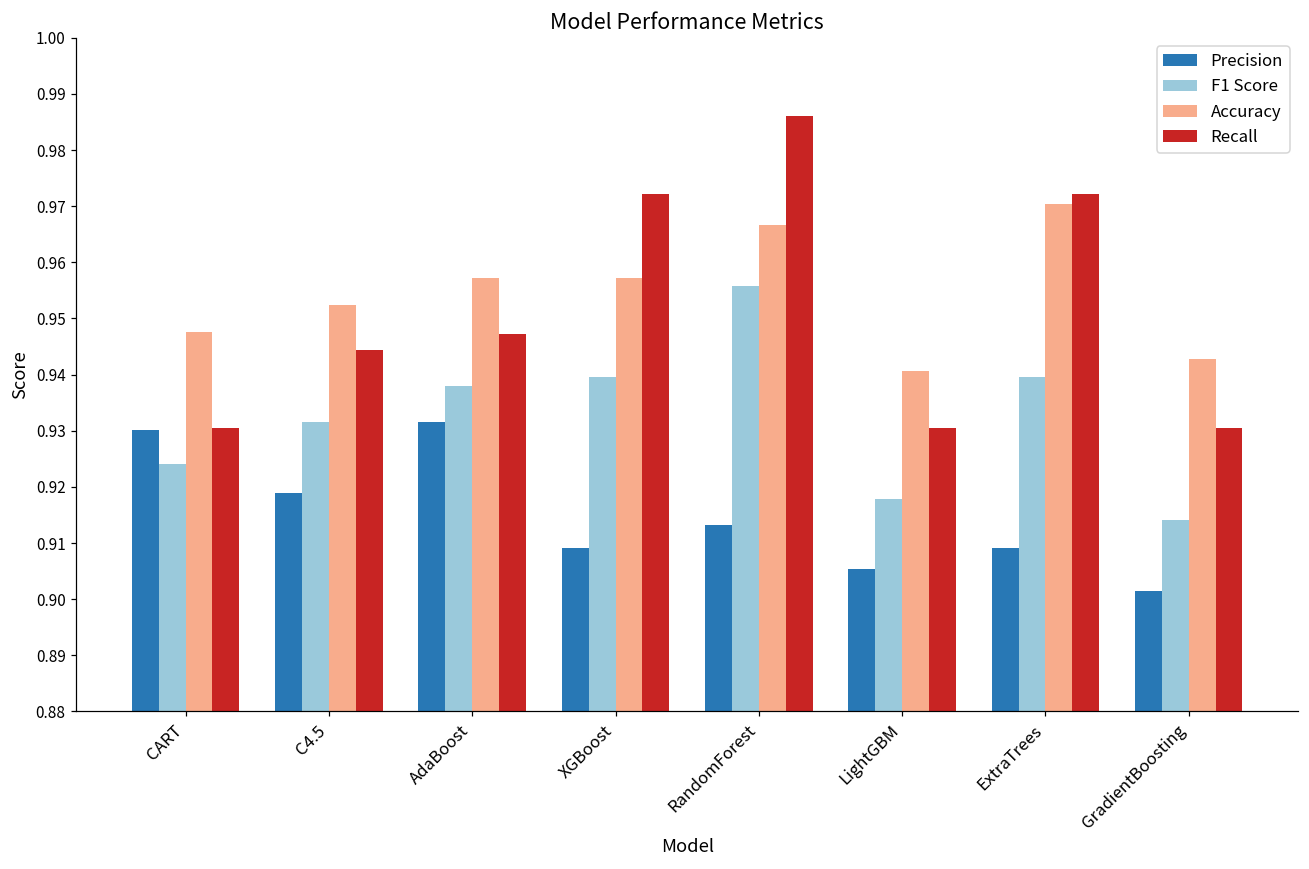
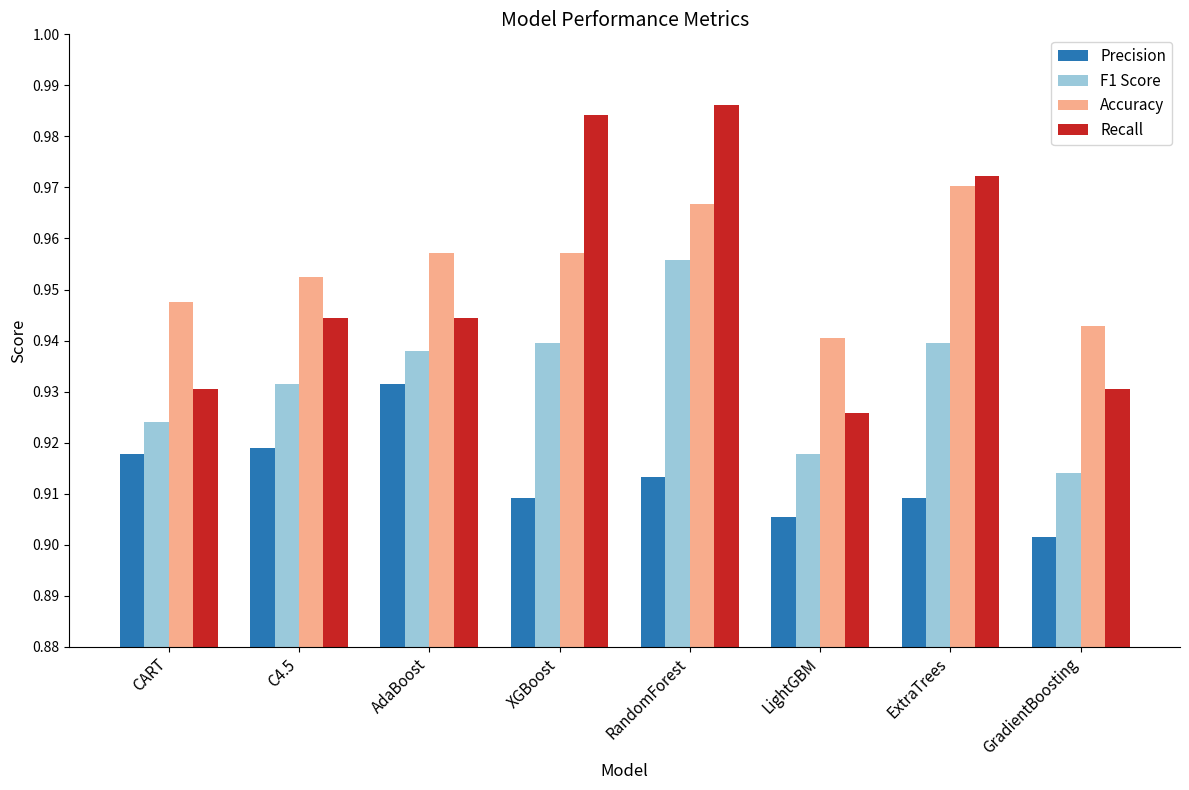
Precision, CART: 0.930 -> 0.918
Recall, AdaBoost: 0.947 -> 0.944
Recall, XGBoost: 0.972 -> 0.984
Recall, LightGBM: 0.931 -> 0.926
